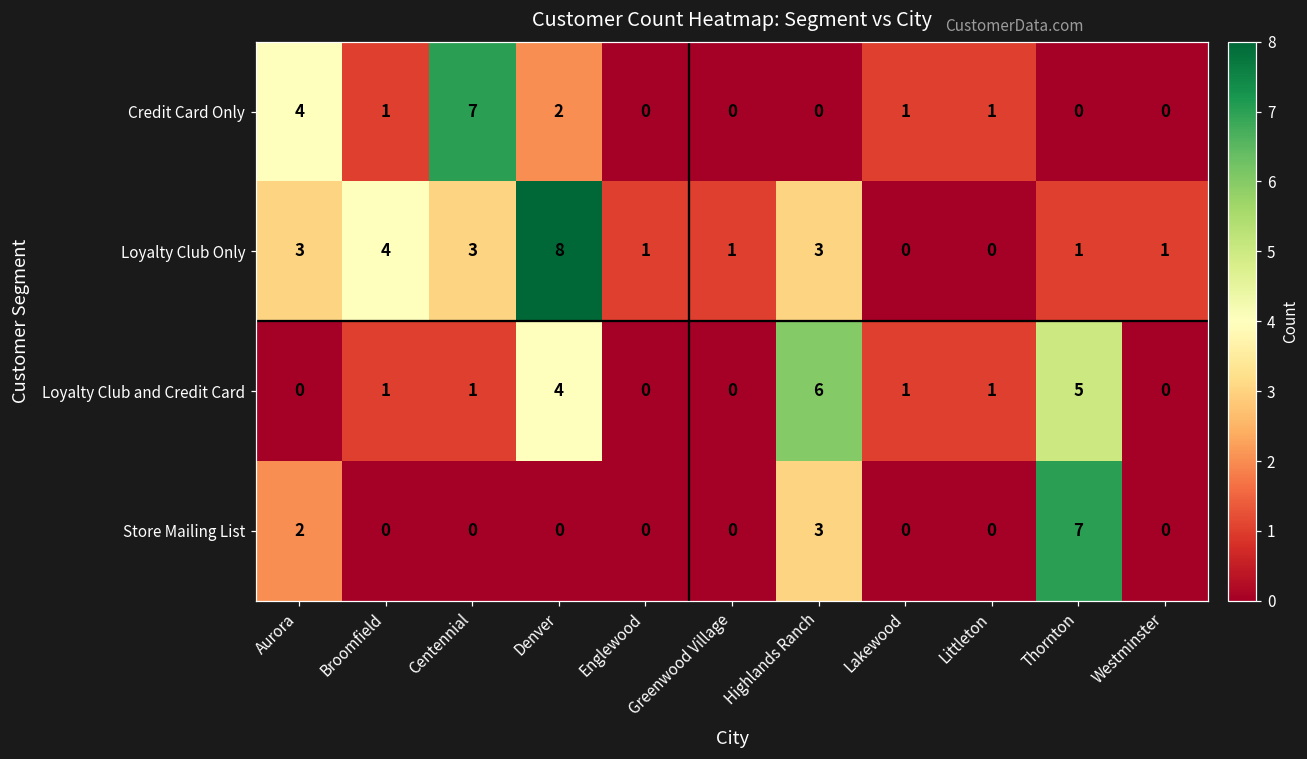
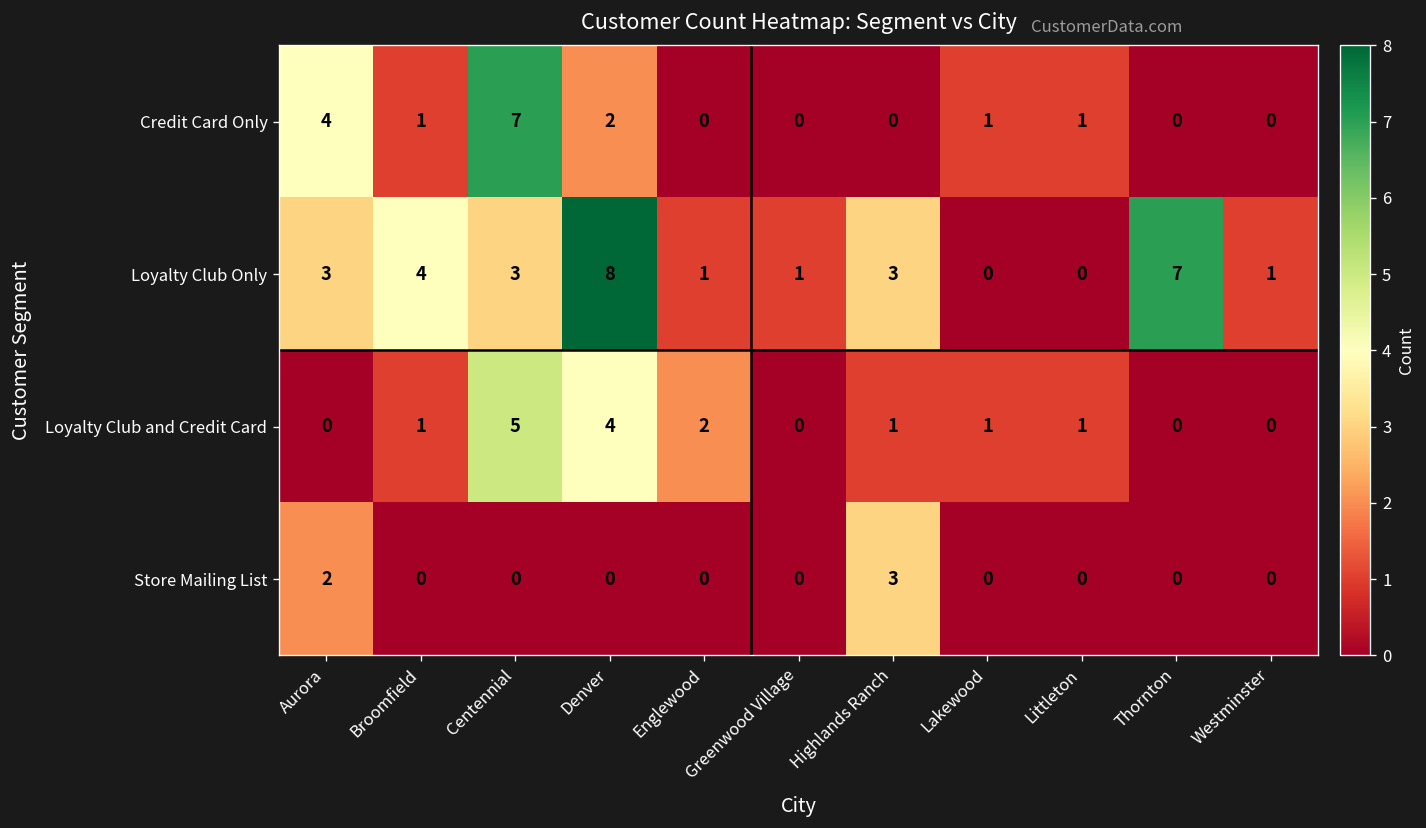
Loyalty Club Only, Thornton: 1 -> 7
Loyalty Club and Credit Card, Centennial: 1 -> 5
Loyalty Club and Credit Card, Englewood: 0 -> 2
Loyalty Club and Credit Card, Highlands Ranch: 6 -> 1
Loyalty Club and Credit Card, Thornton: 5 -> 0
Store Mailing List, Thornton: 7 -> 0
